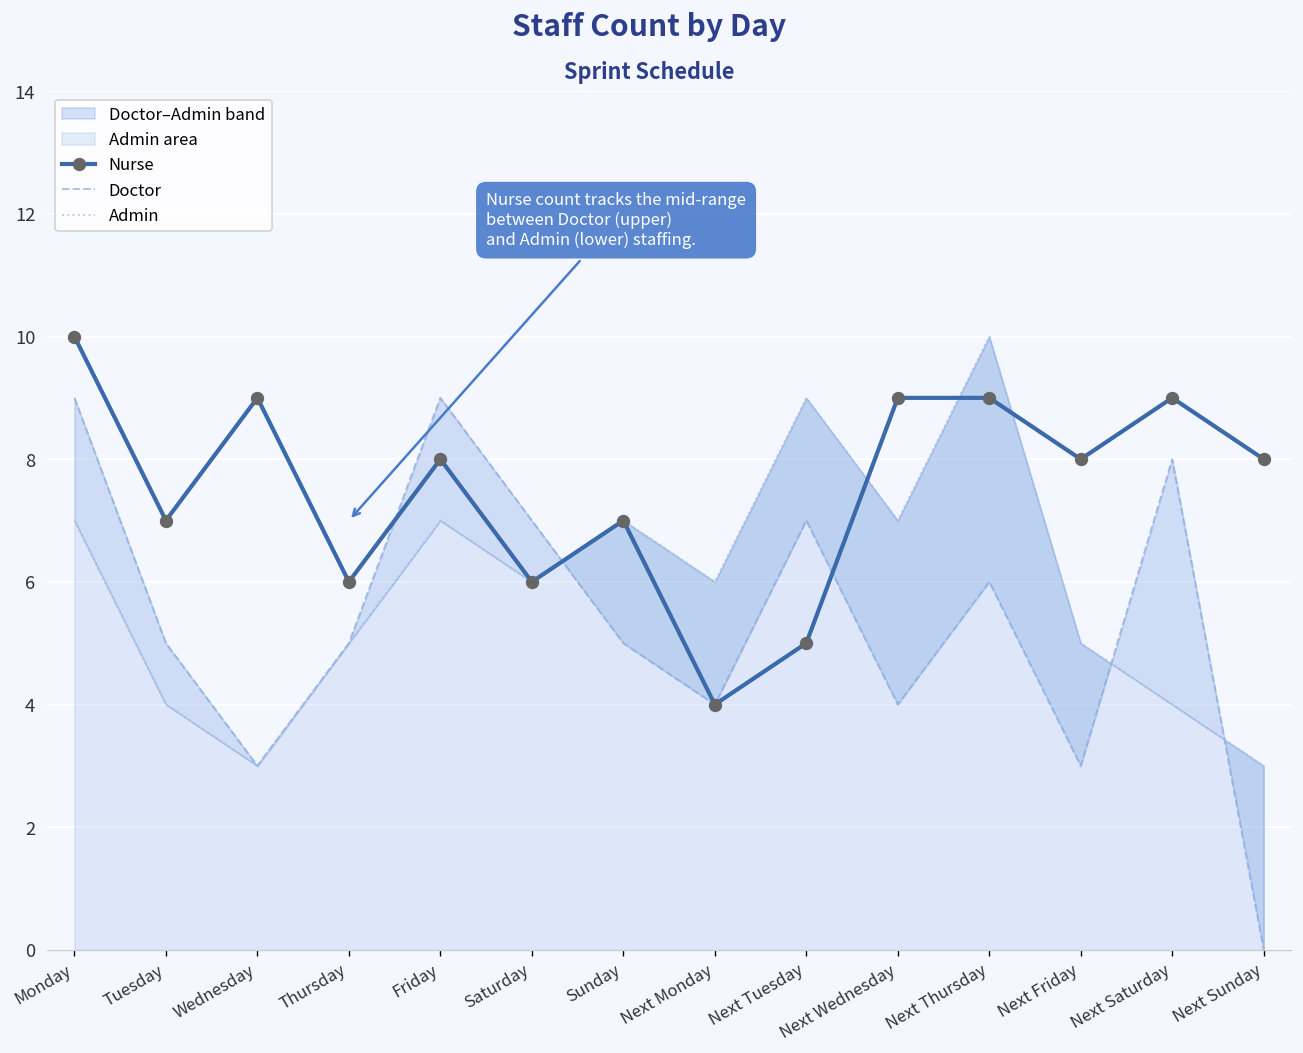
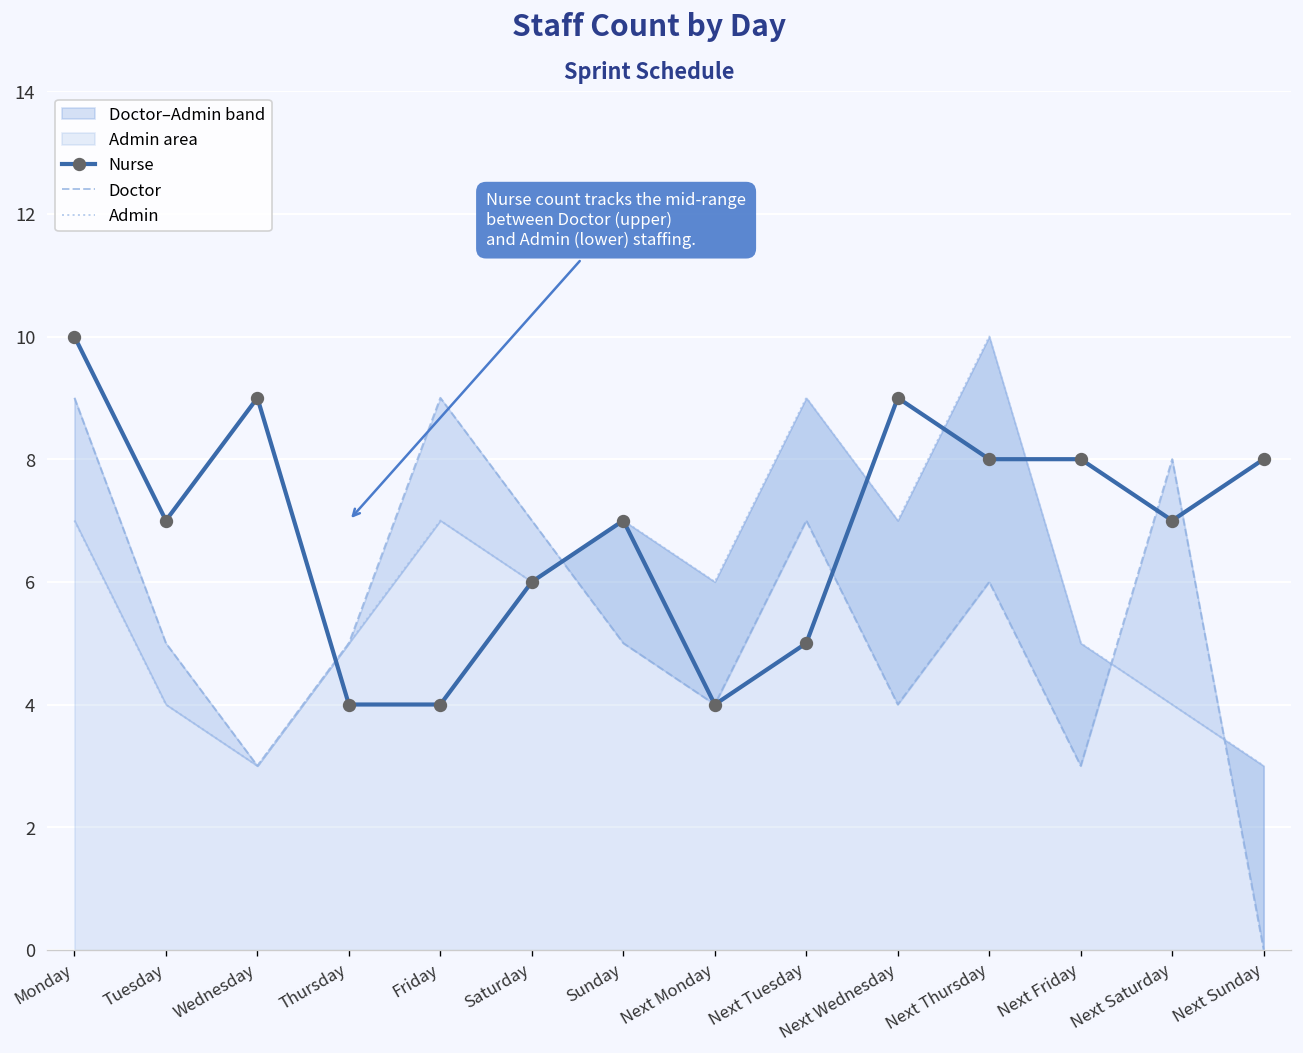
Nurse, Thursday: 6 -> 4
Nurse, Friday: 8 -> 4
Nurse, Next Thursday: 9 -> 8
Nurse, Next Saturday: 9 -> 7
